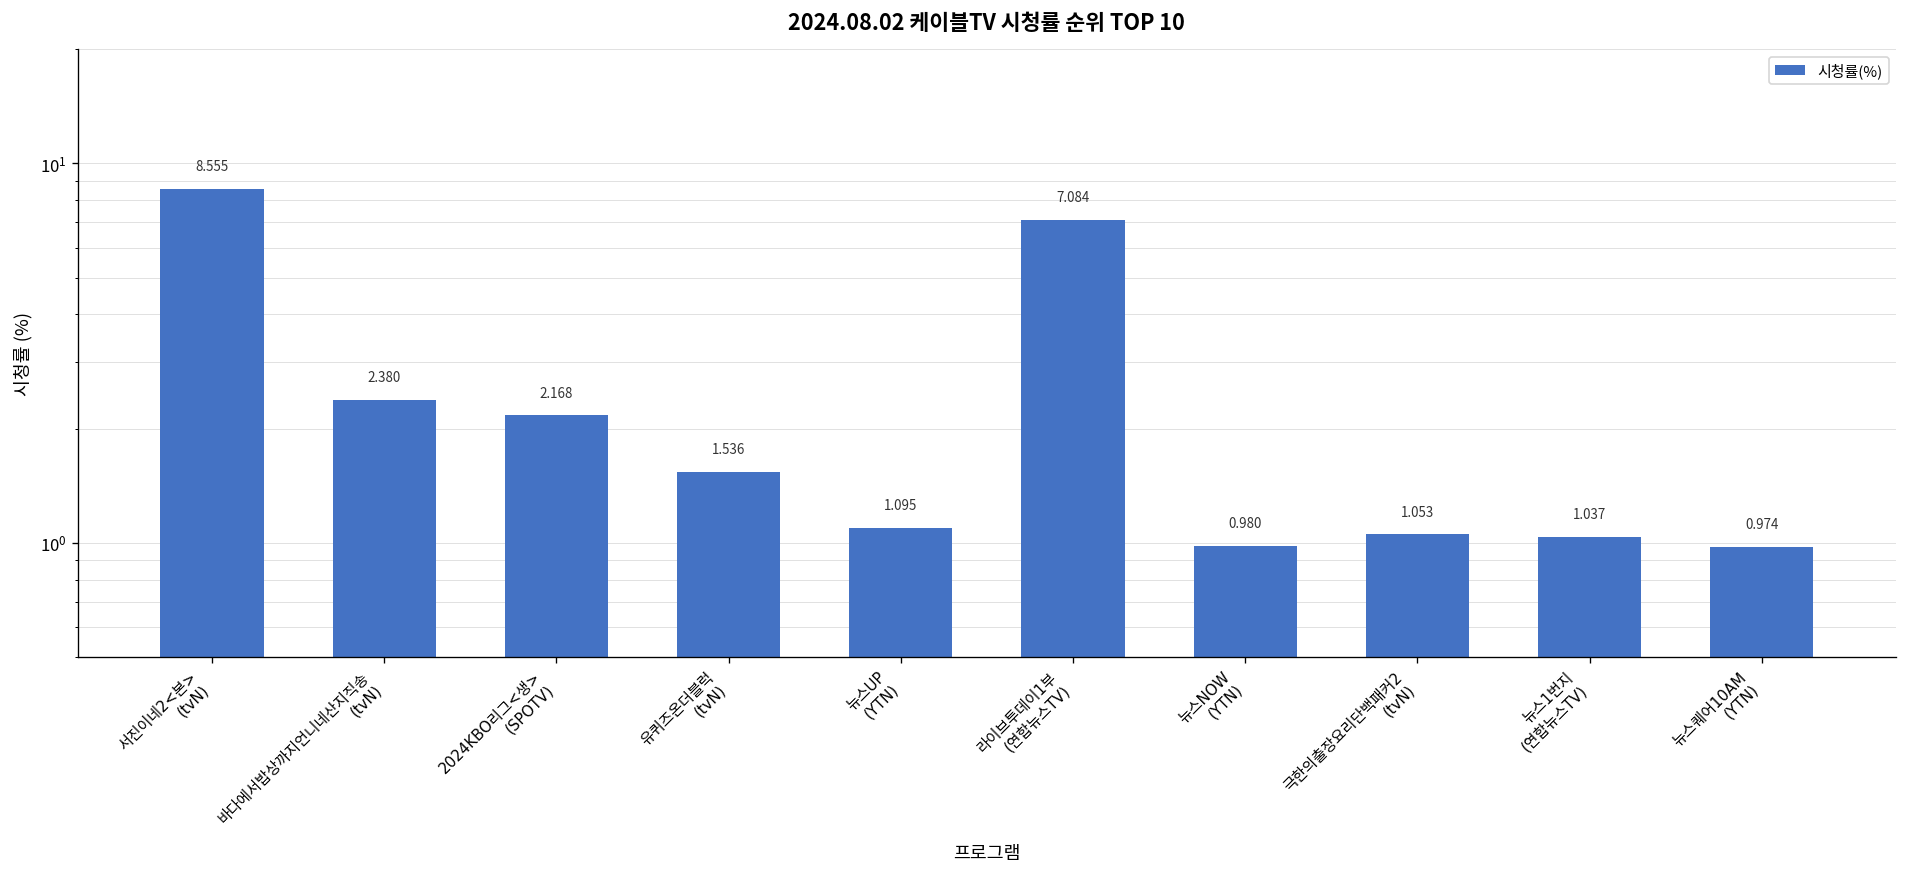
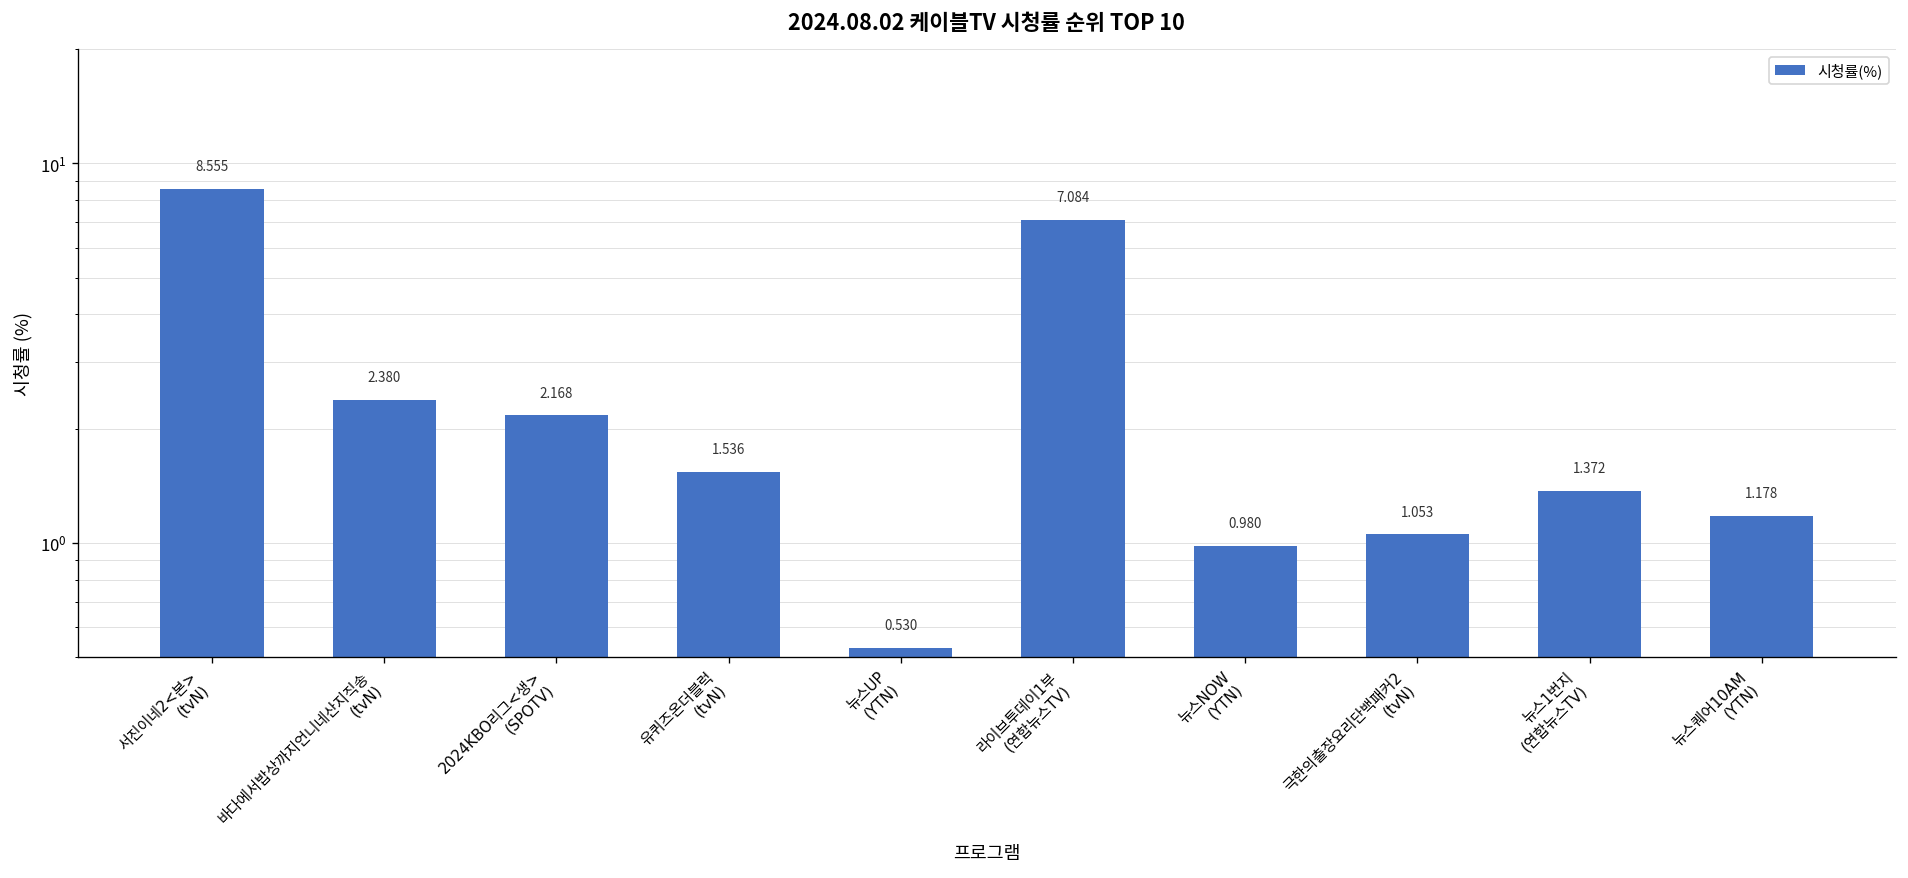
뉴스UP (YTN): 1.095 -> 0.530
뉴스1번지 (연합뉴스TV): 1.037 -> 1.372
뉴스퀘어10AM (YTN): 0.974 -> 1.178
